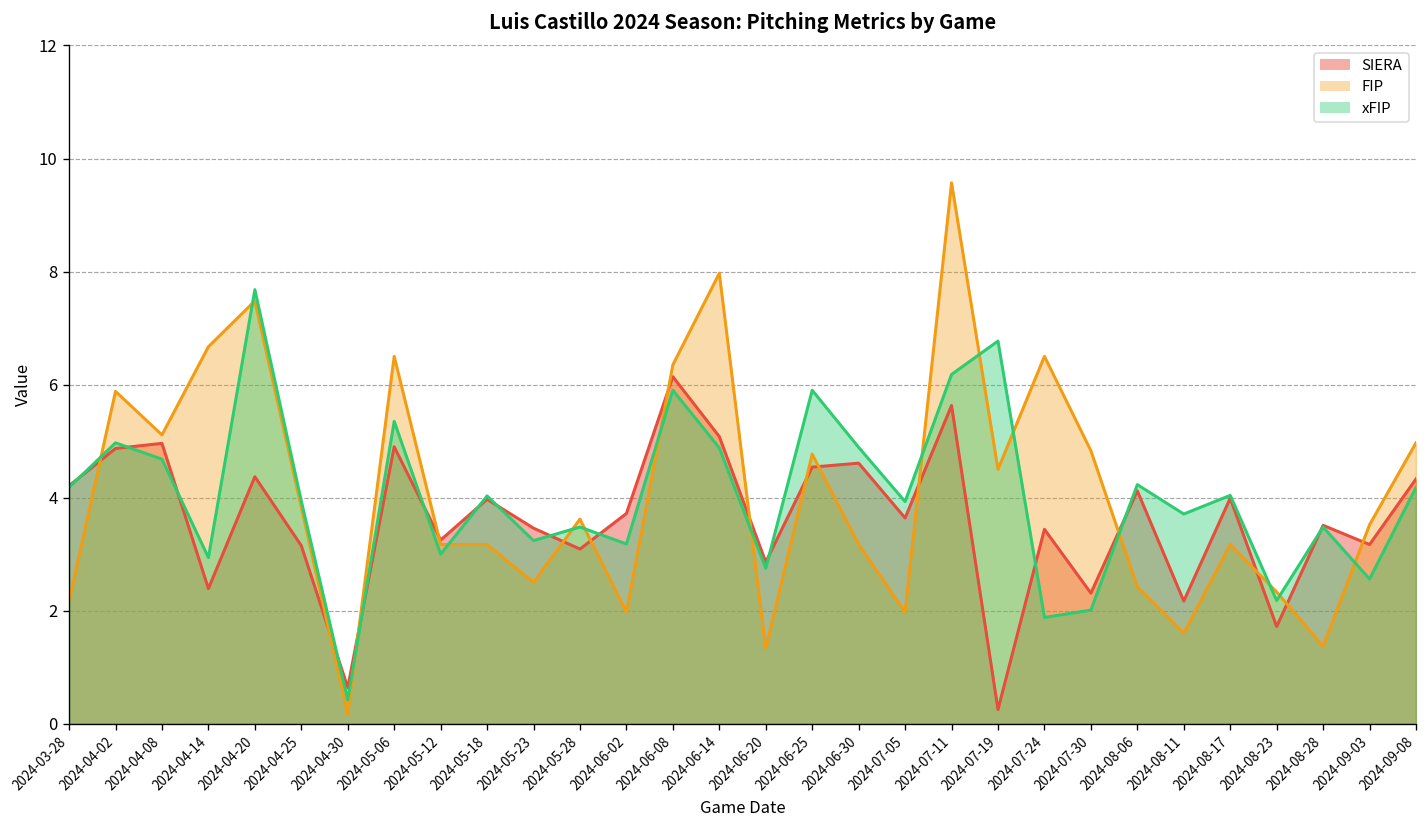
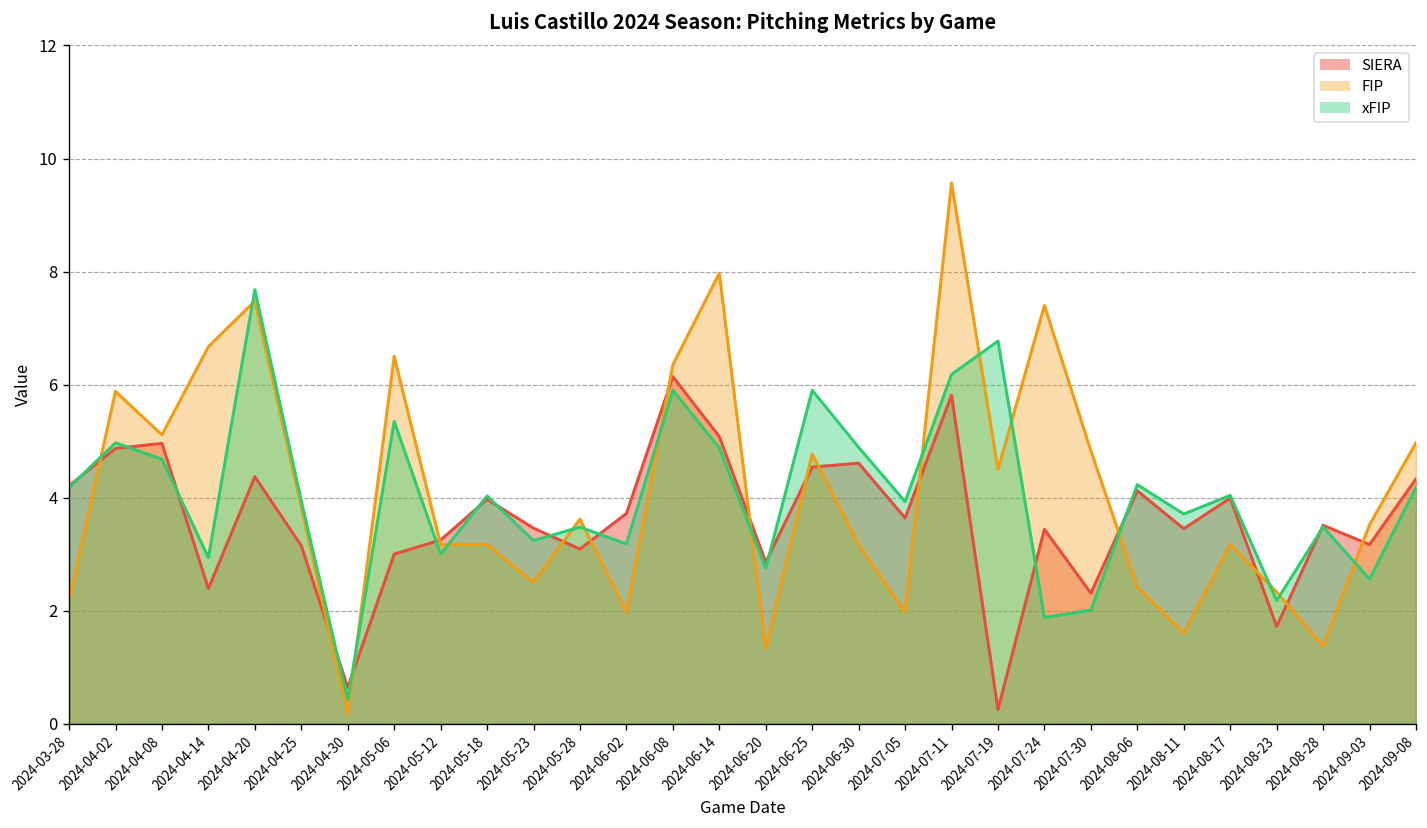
SIERA, 2024-05-06: 4.9 -> 3.0
SIERA, 2024-07-11: 5.6 -> 5.8
FIP, 2024-07-24: 6.5 -> 7.4
SIERA, 2024-08-11: 2.2 -> 3.5
